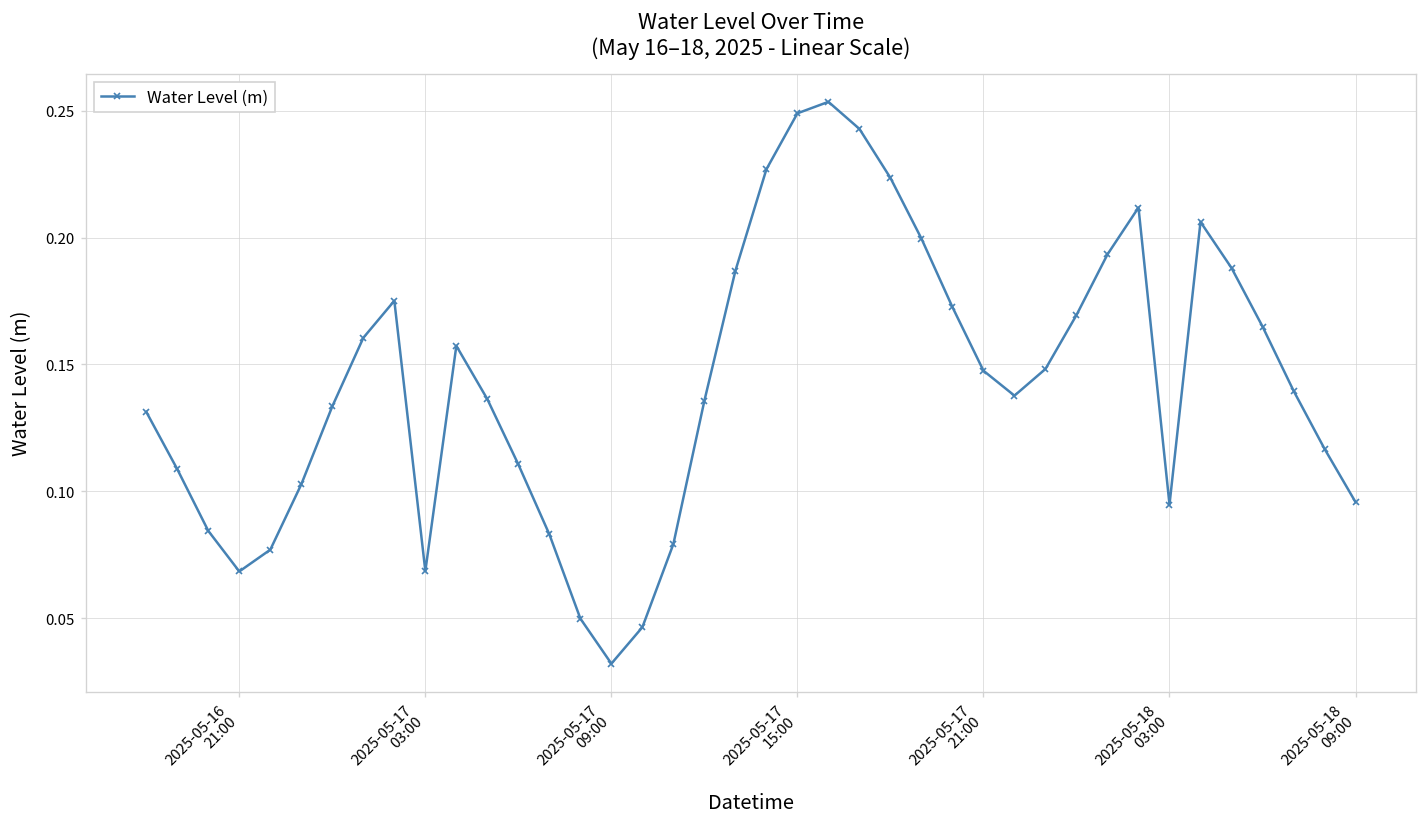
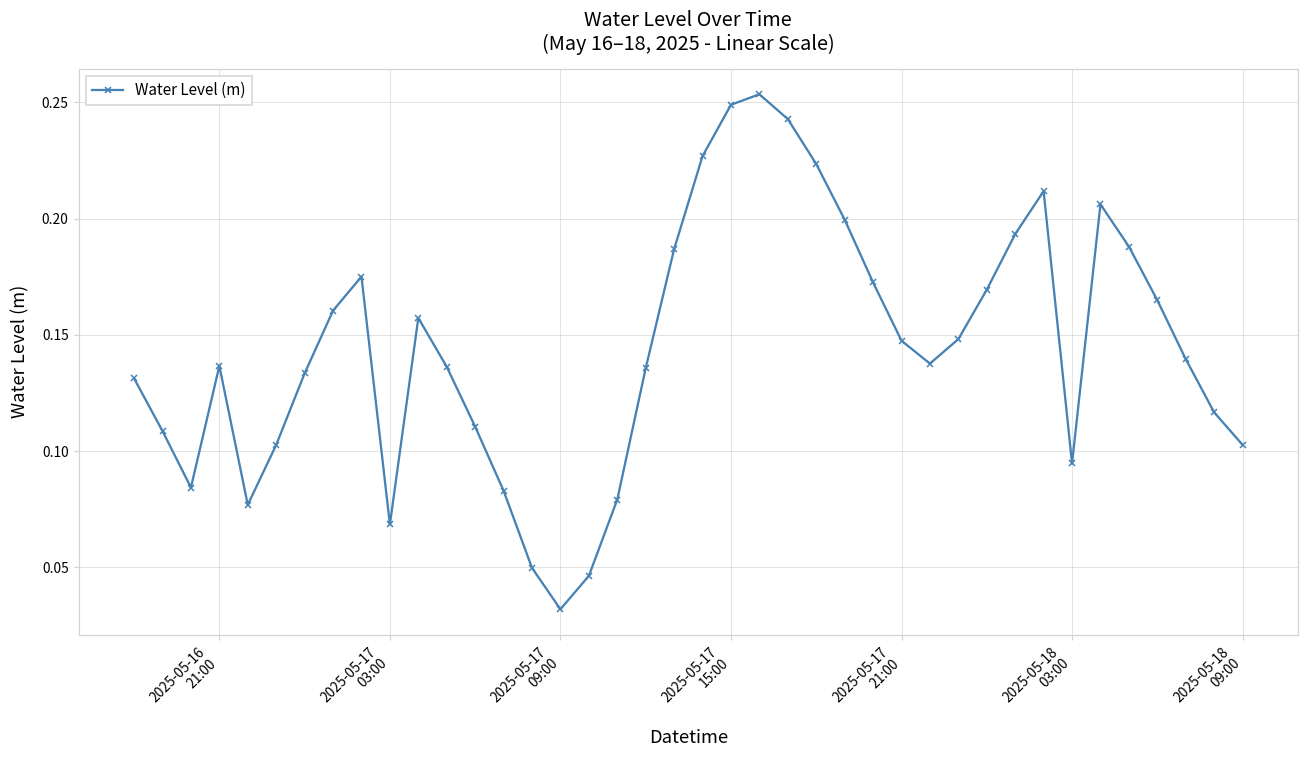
2025-05-16 21:00: 0.068 -> 0.137
2025-05-18 09:00: 0.096 -> 0.103
